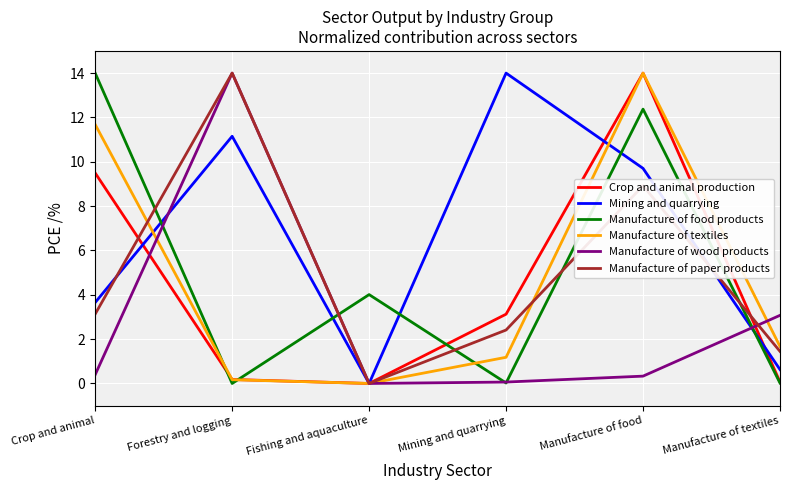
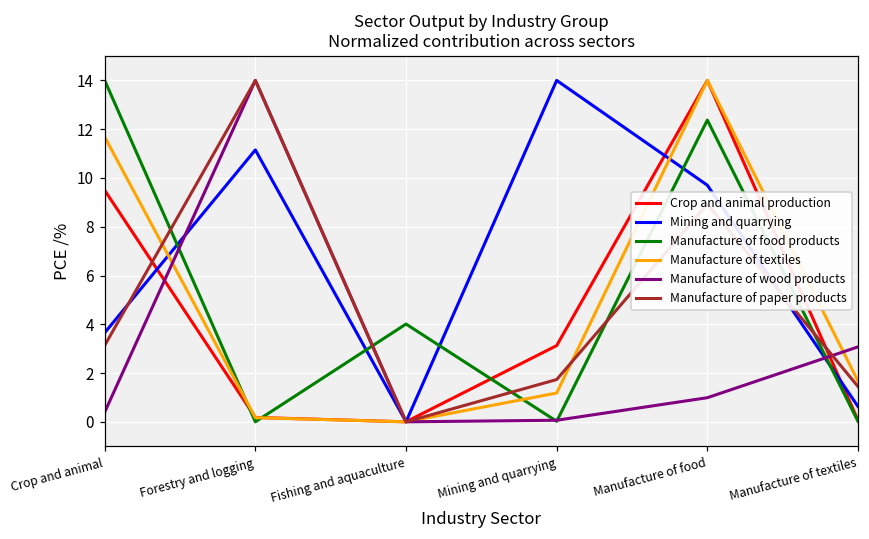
Manufacture of paper products, Mining and quarrying: 2.4 -> 1.7
Manufacture of wood products, Manufacture of food: 0.3 -> 1.0
